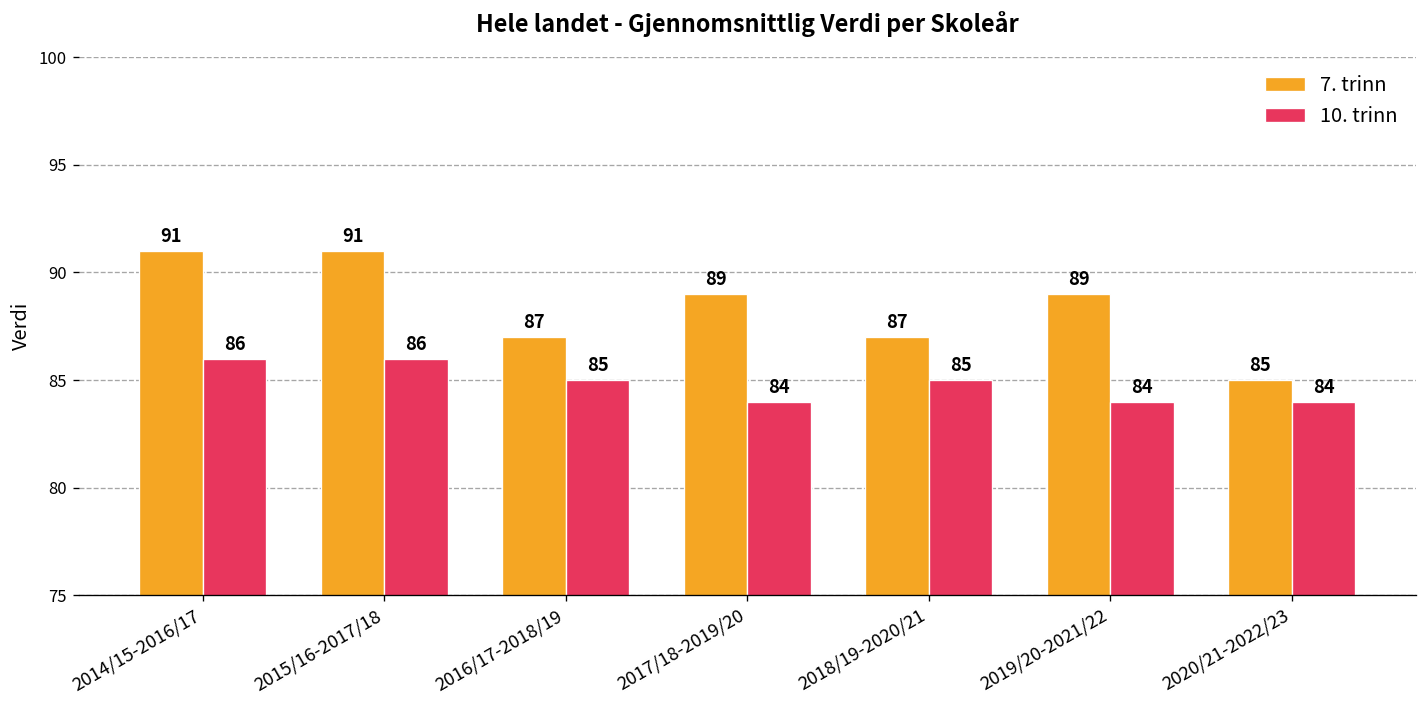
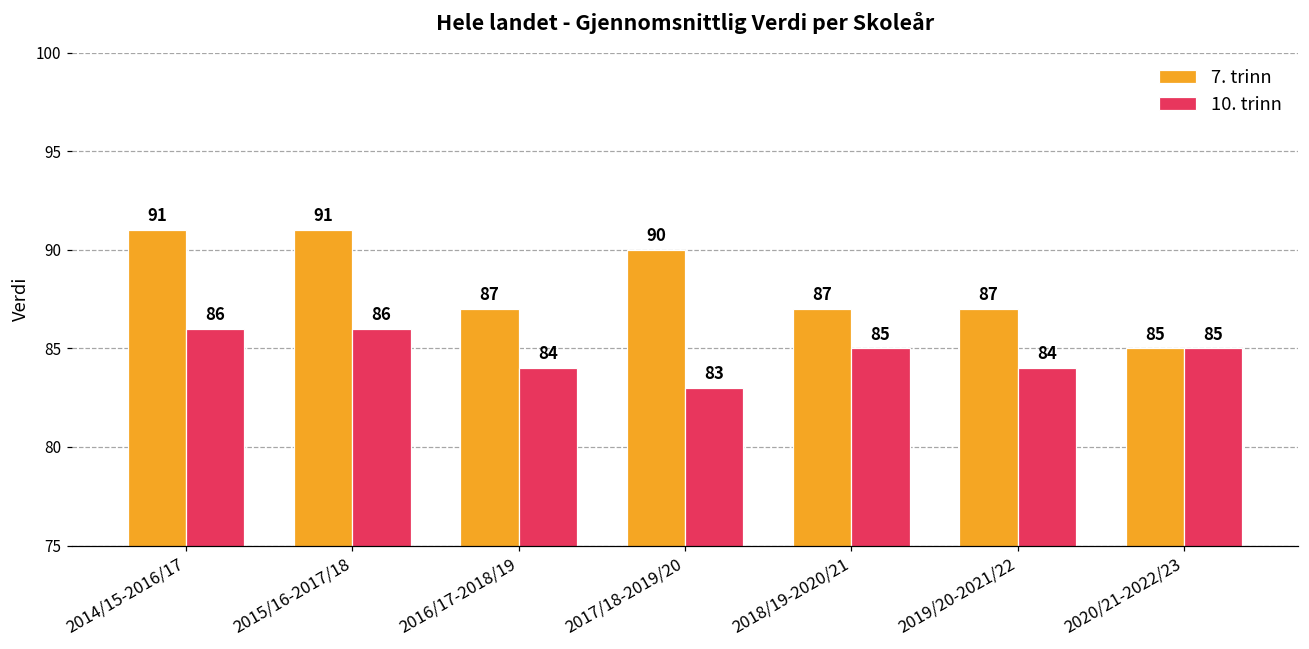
10. trinn, 2016/17-2018/19: 85 -> 84
7. trinn, 2017/18-2019/20: 89 -> 90
10. trinn, 2017/18-2019/20: 84 -> 83
7. trinn, 2019/20-2021/22: 89 -> 87
10. trinn, 2020/21-2022/23: 84 -> 85
